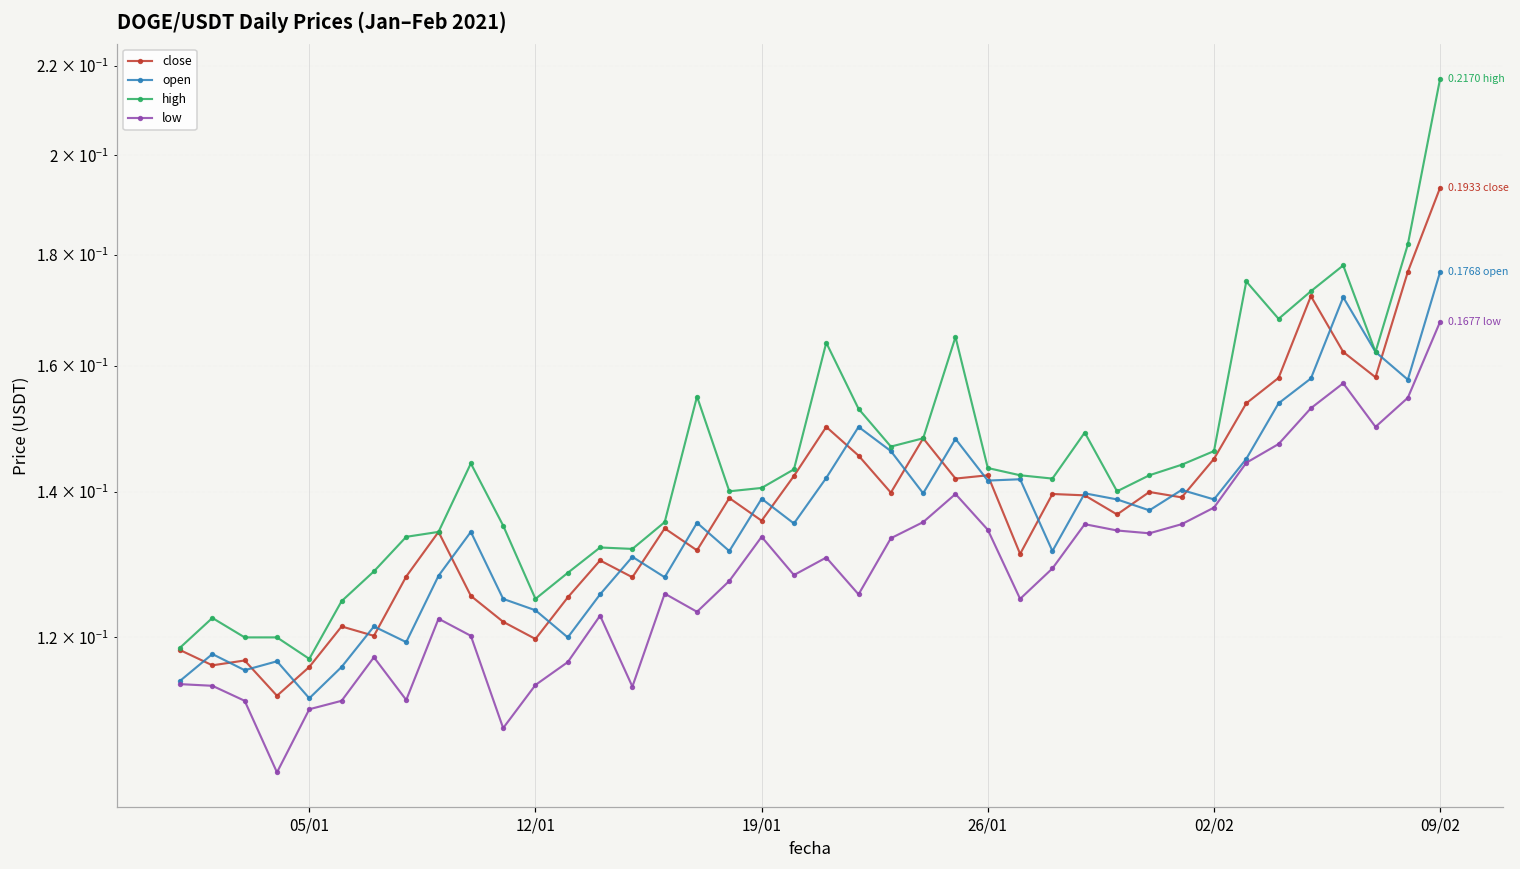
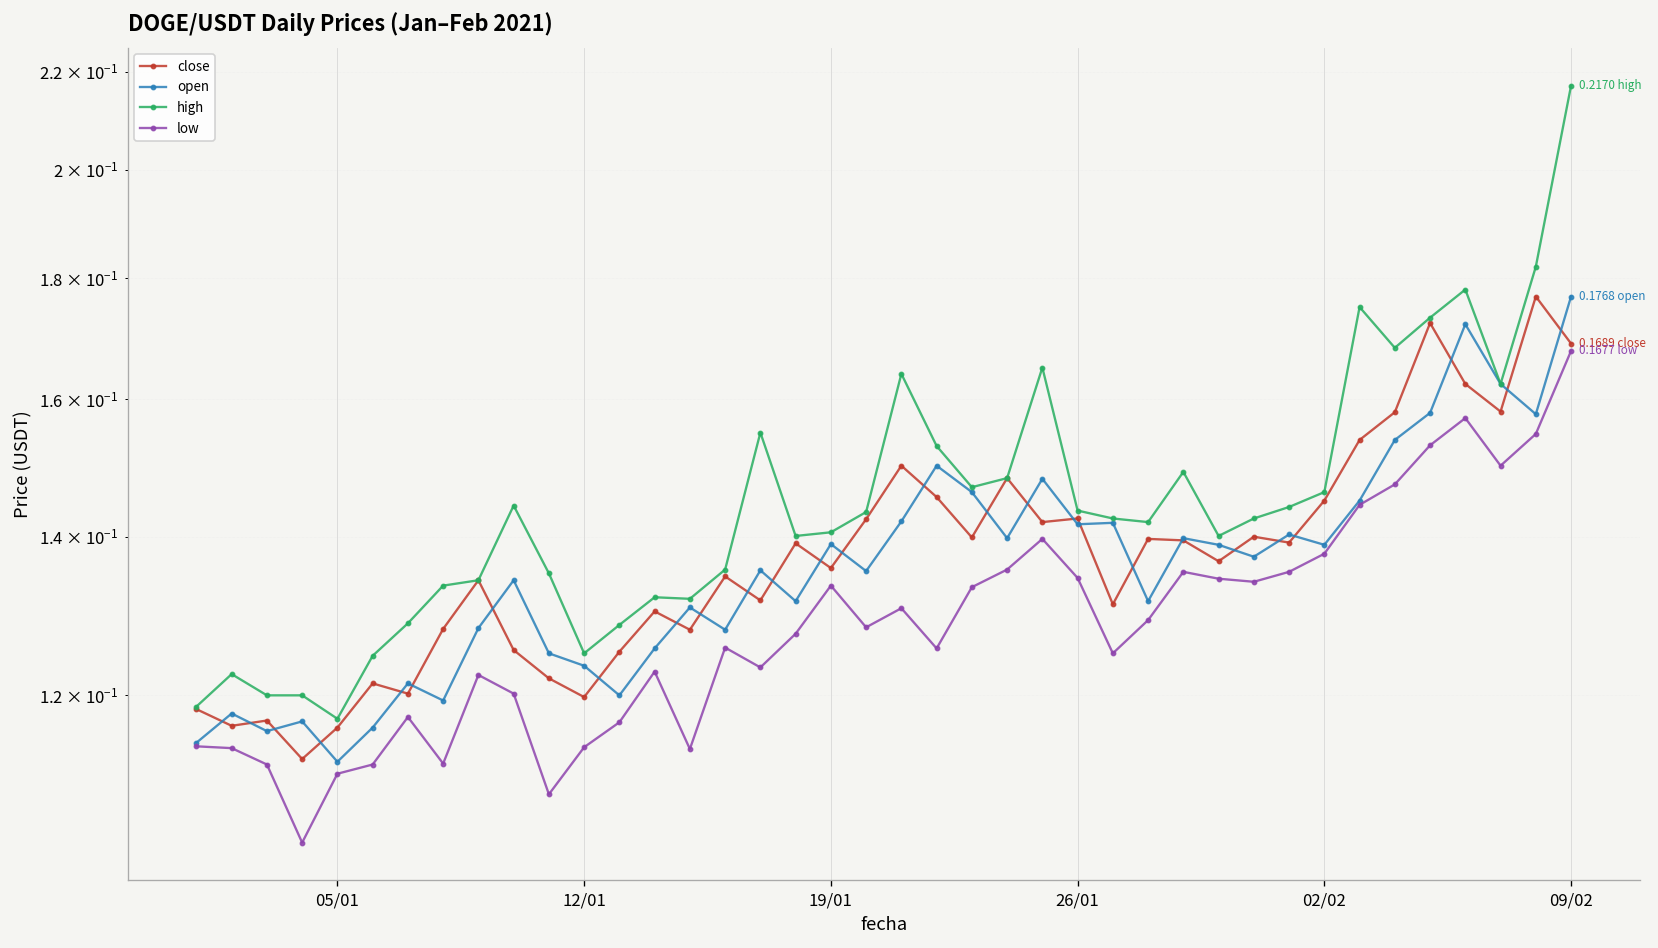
close, 09/02: 0.1933 -> 0.1689
